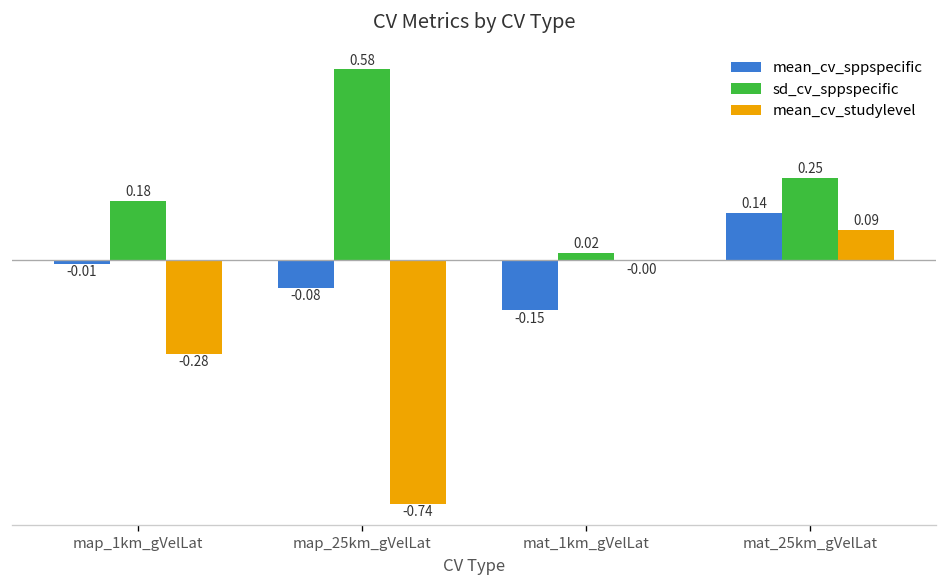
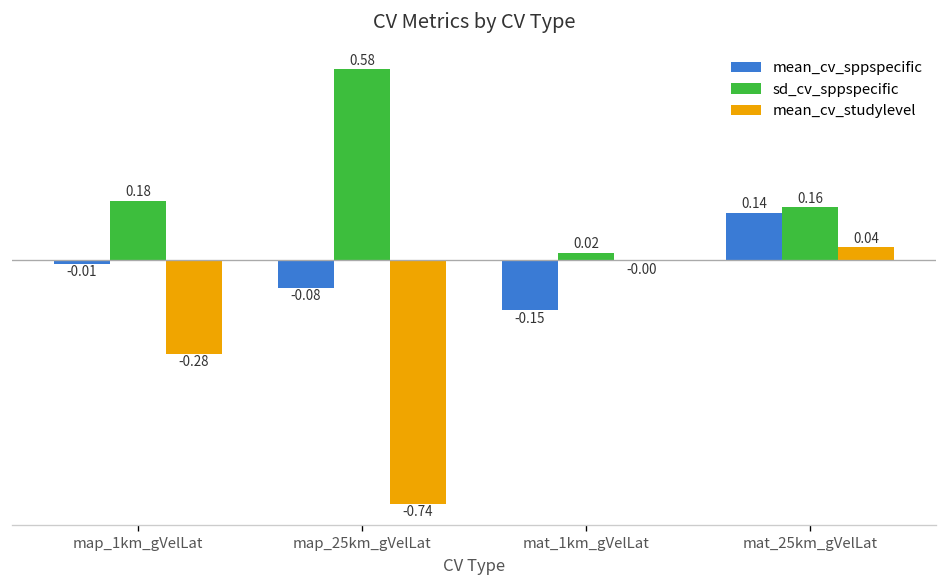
sd_cv_sppspecific, mat_25km_gVelLat: 0.25 -> 0.16
mean_cv_studylevel, mat_25km_gVelLat: 0.09 -> 0.04
